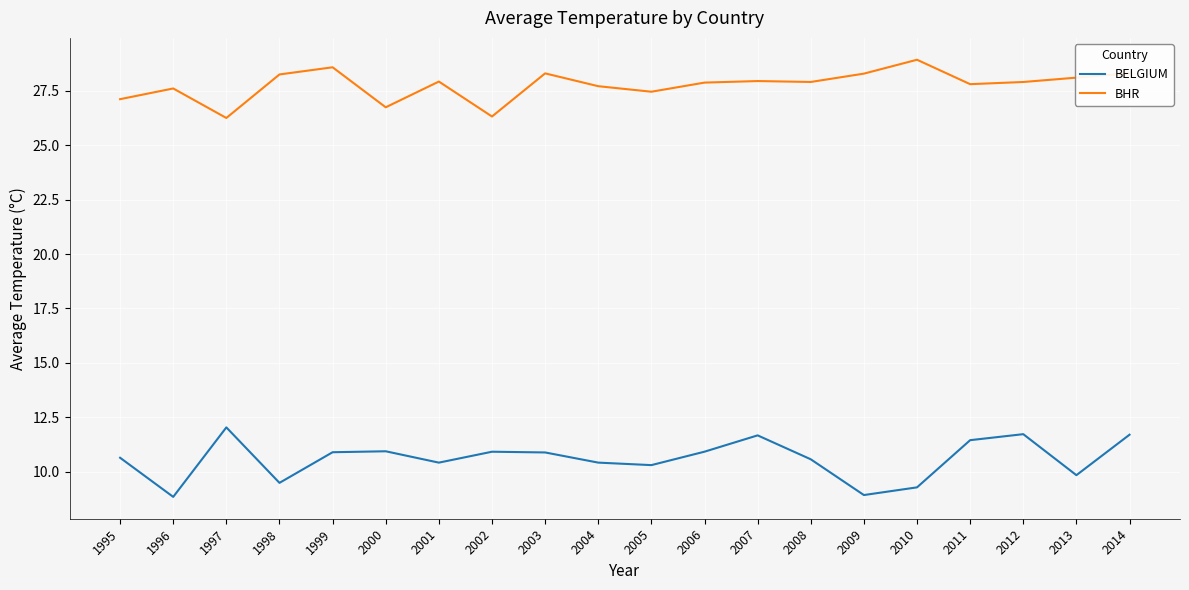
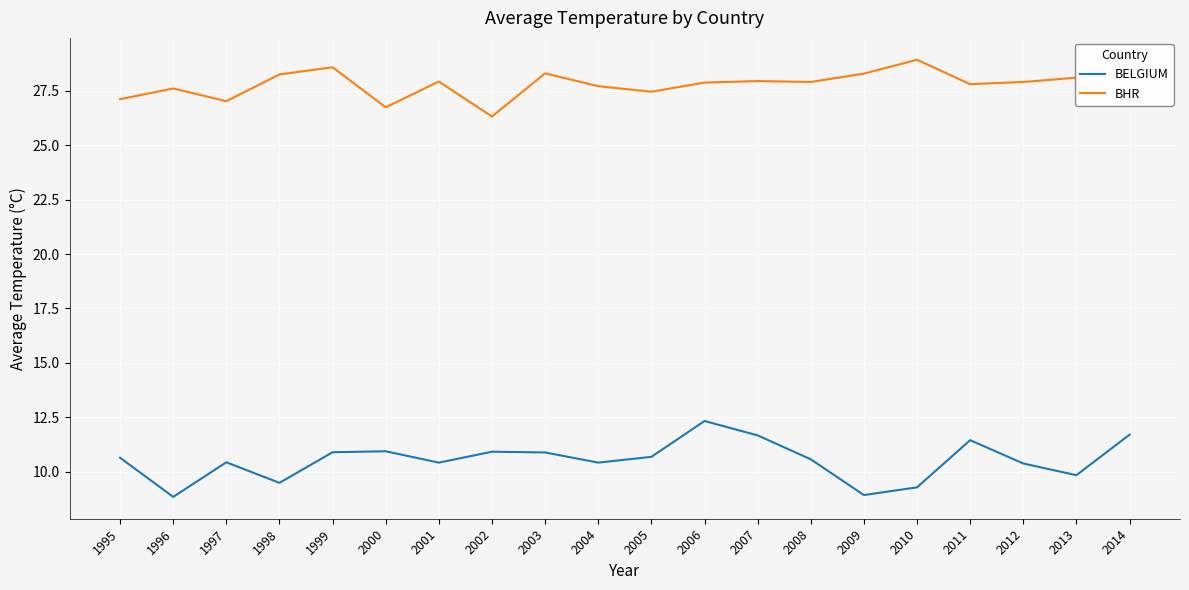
BELGIUM, 1997: 12.0 -> 10.4
BHR, 1997: 26.2 -> 27.0
BELGIUM, 2005: 10.3 -> 10.7
BELGIUM, 2006: 10.9 -> 12.3
BELGIUM, 2012: 11.7 -> 10.4
